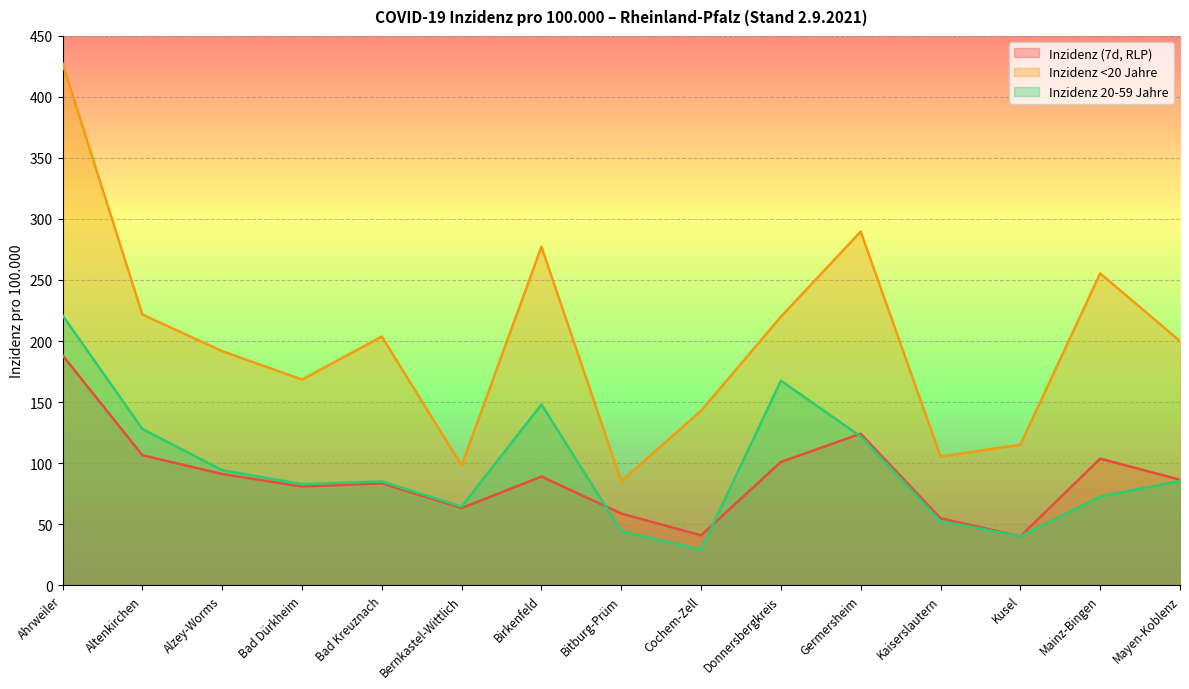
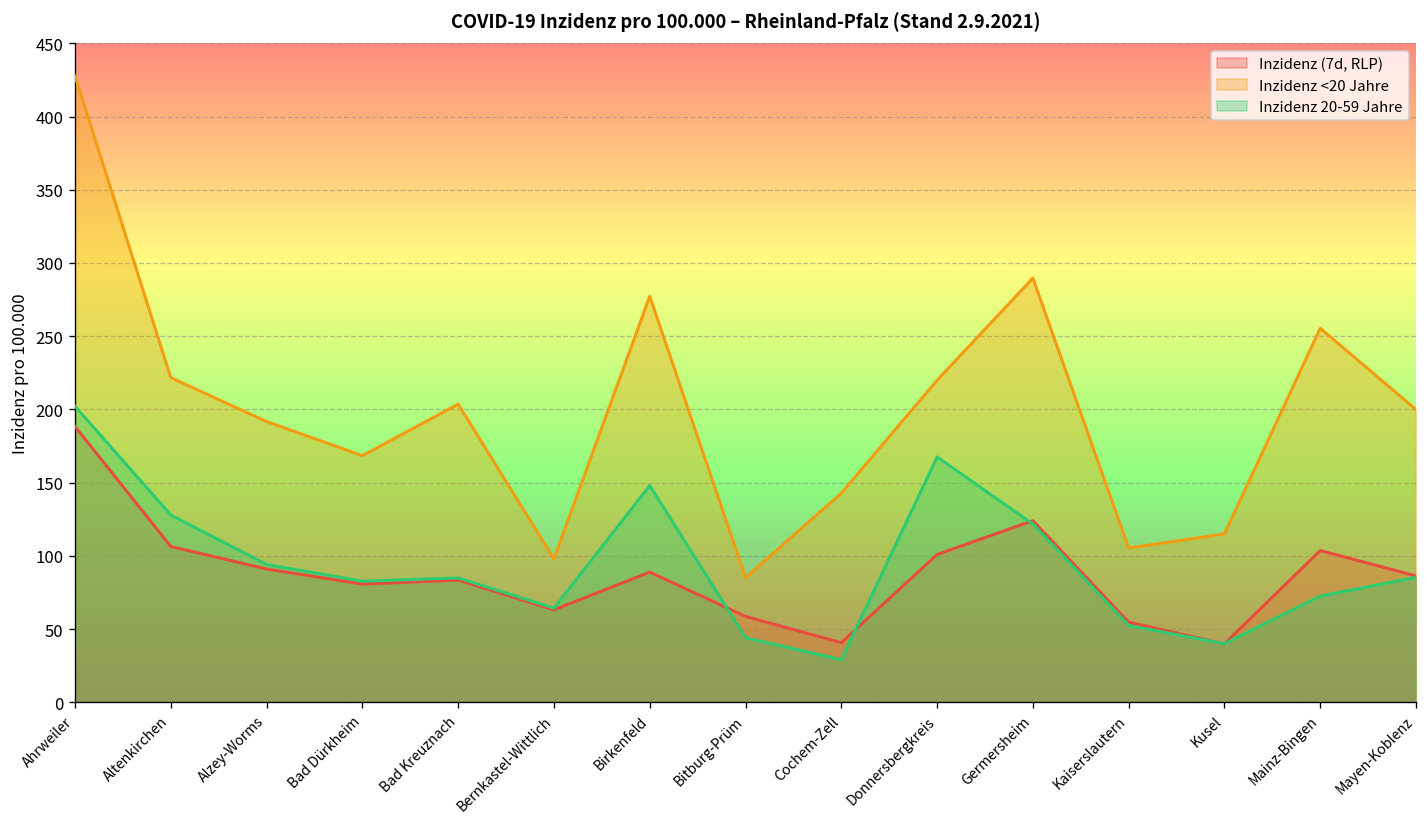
Inzidenz 20-59 Jahre, Ahrweiler: 221 -> 202
